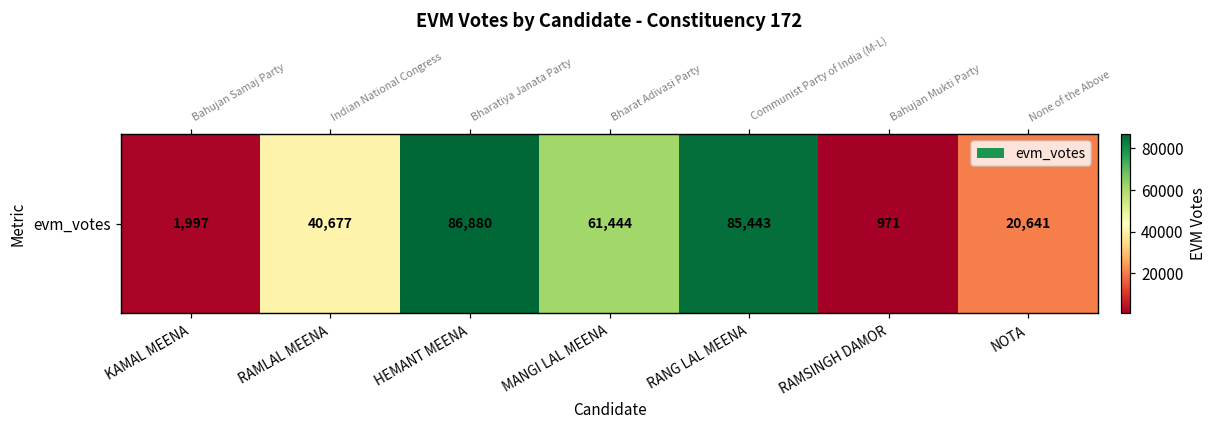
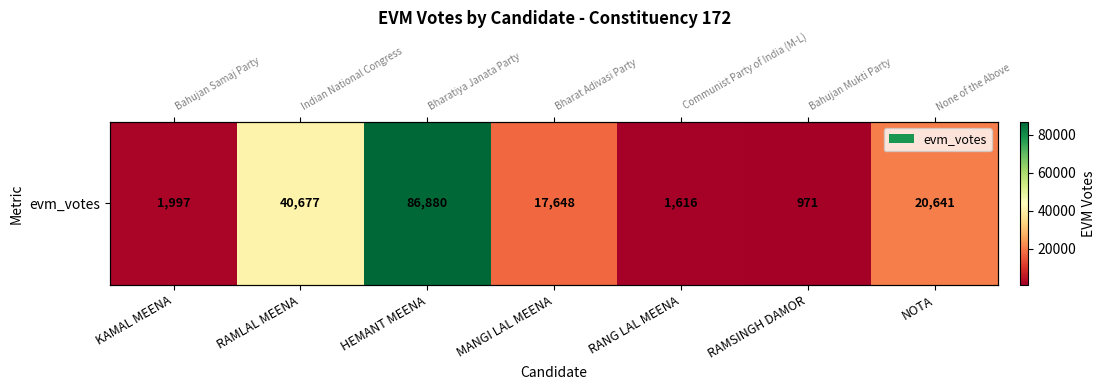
evm_votes, MANGI LAL MEENA: 61,444 -> 17,648
evm_votes, RANG LAL MEENA: 85,443 -> 1,616
